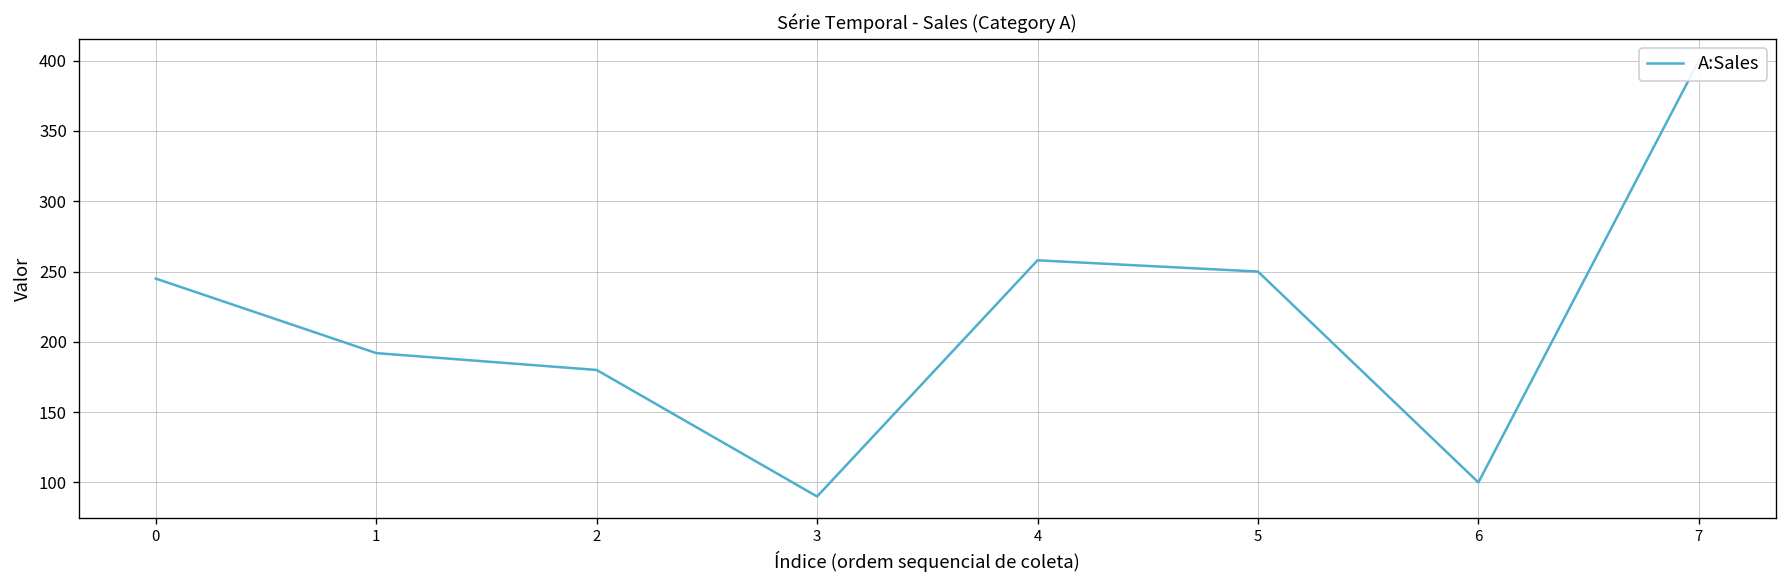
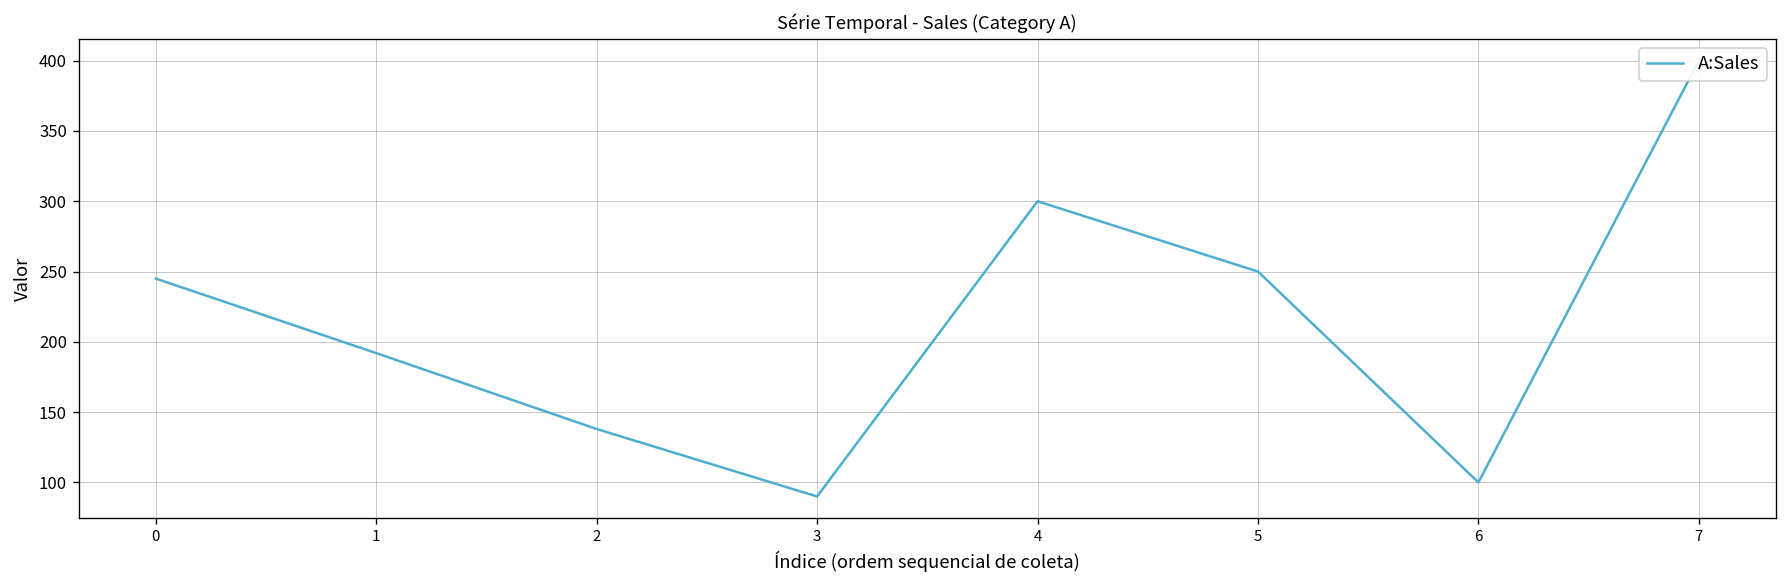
2: 180 -> 138
4: 258 -> 300
